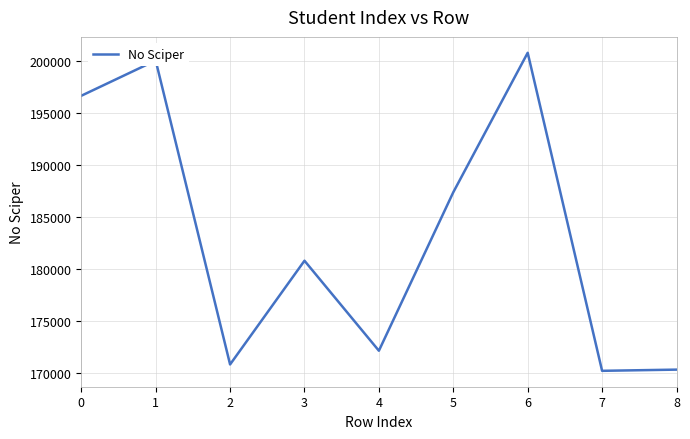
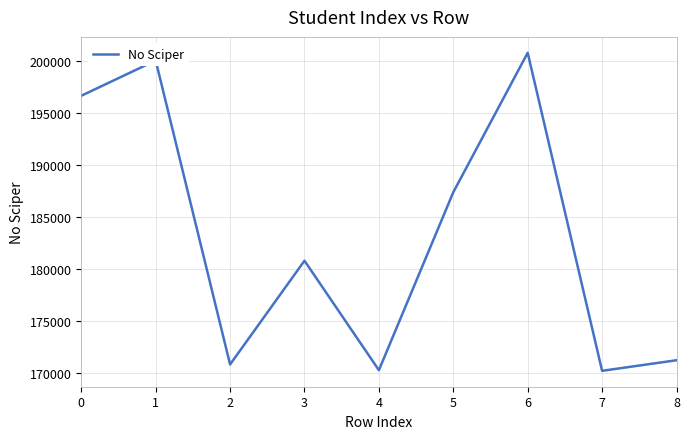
4: 172100 -> 170200
8: 170300 -> 171200
